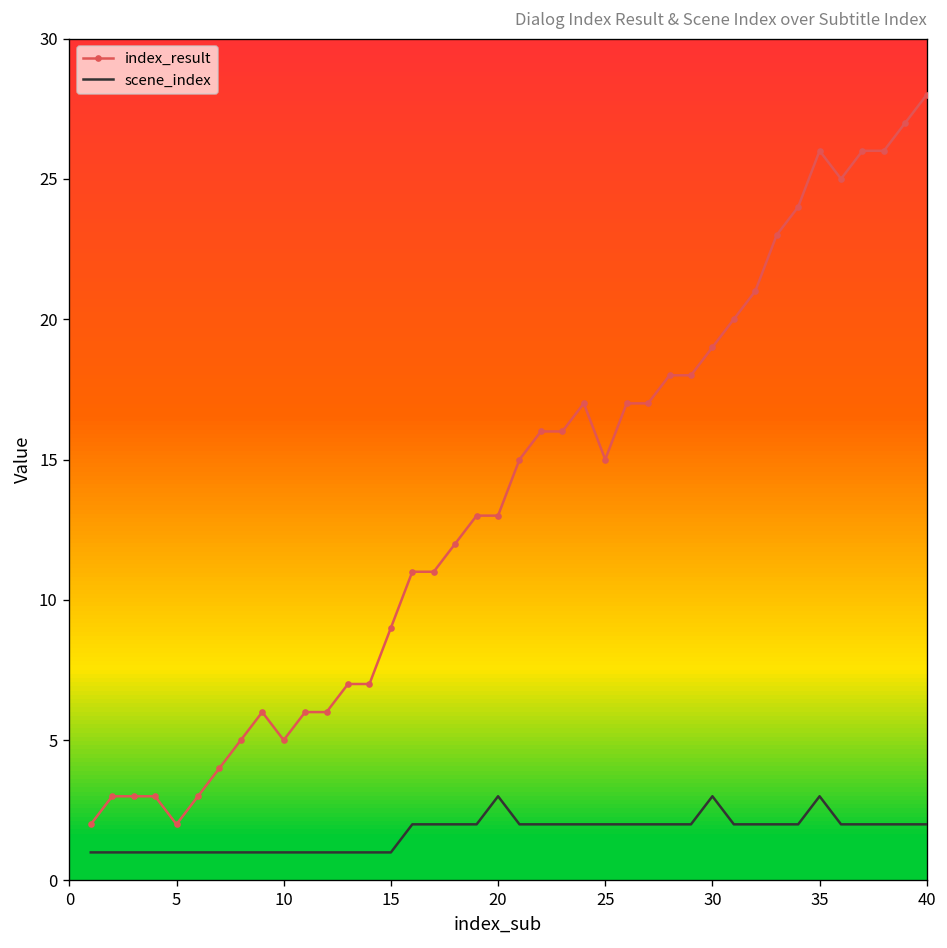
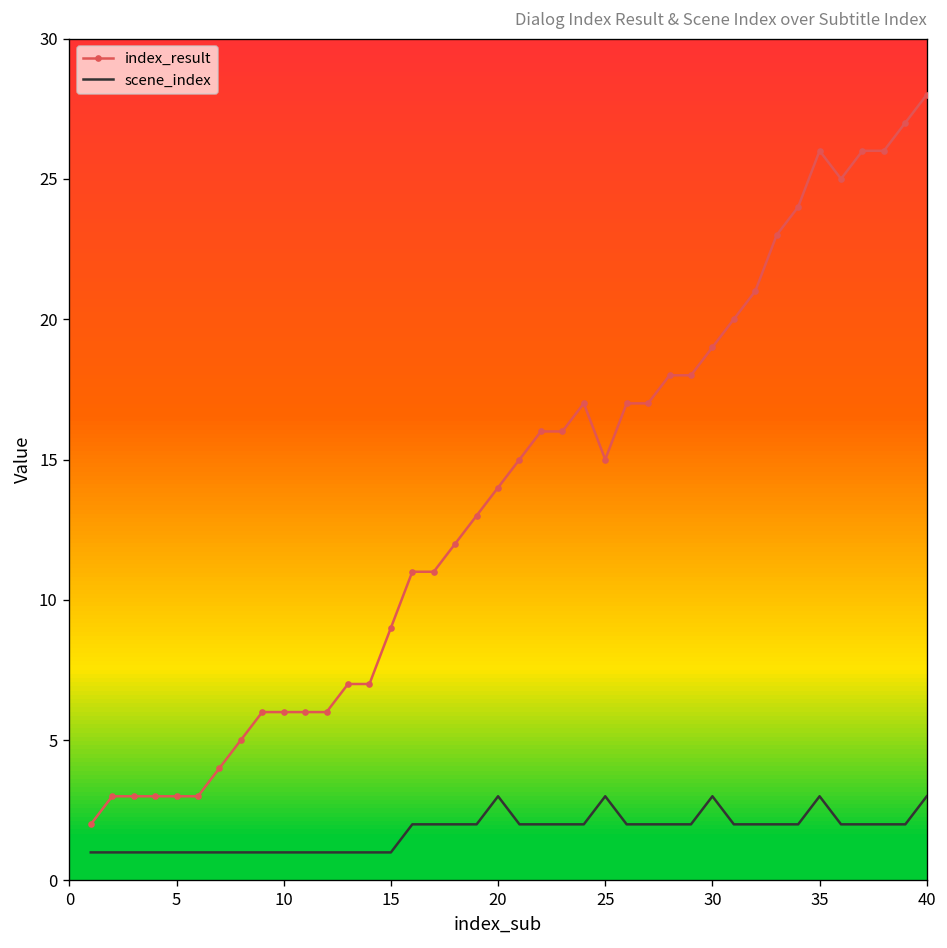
index_result, 5: 2 -> 3
index_result, 10: 5 -> 6
index_result, 20: 13 -> 14
scene_index, 25: 2 -> 3
scene_index, 40: 2 -> 3
